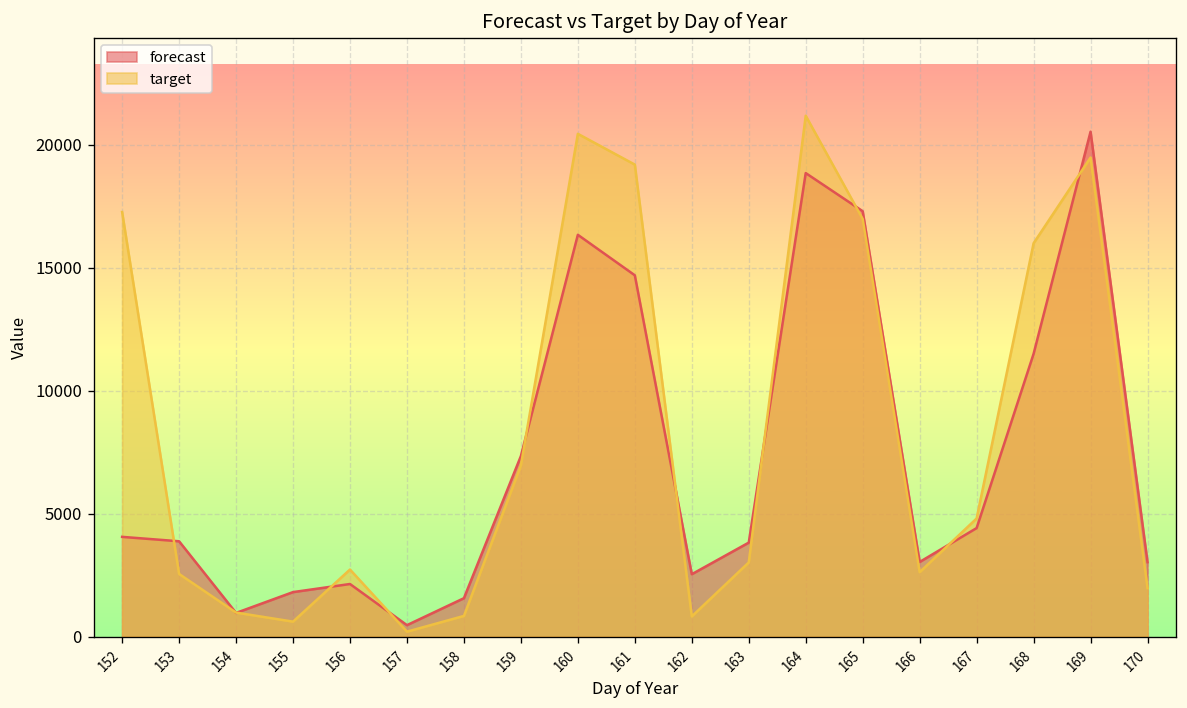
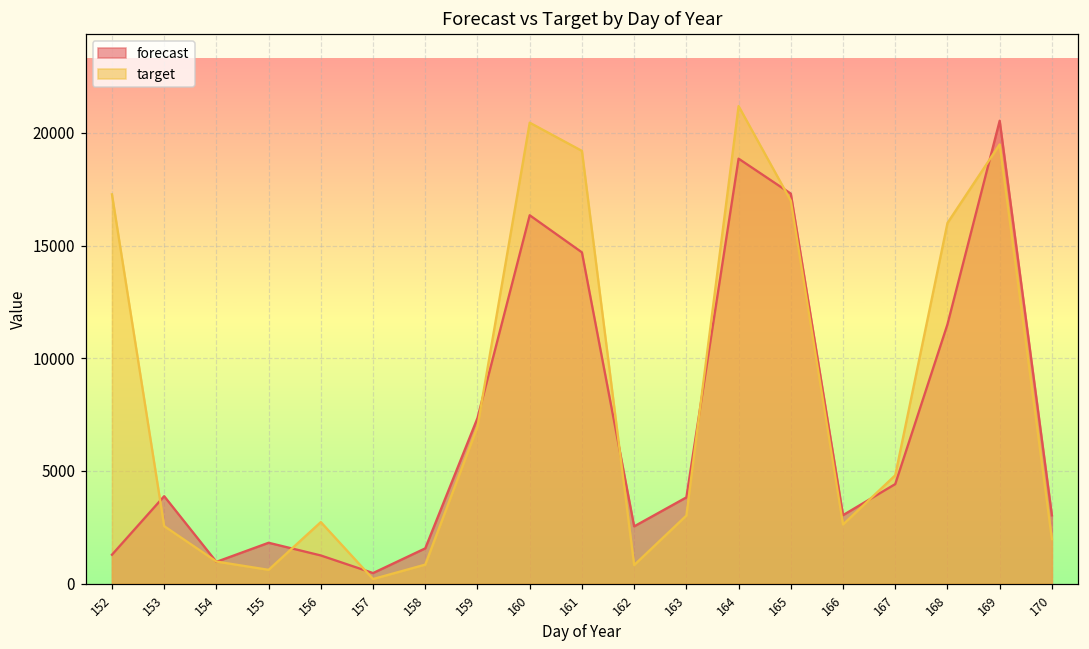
forecast, 152: 4100 -> 1300
forecast, 156: 2100 -> 1200
